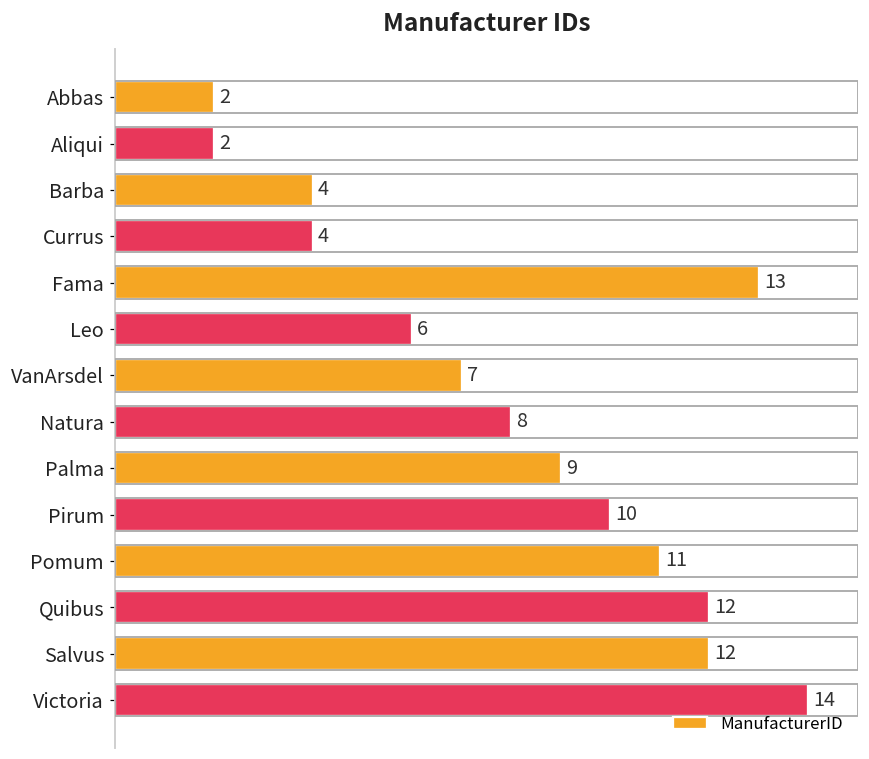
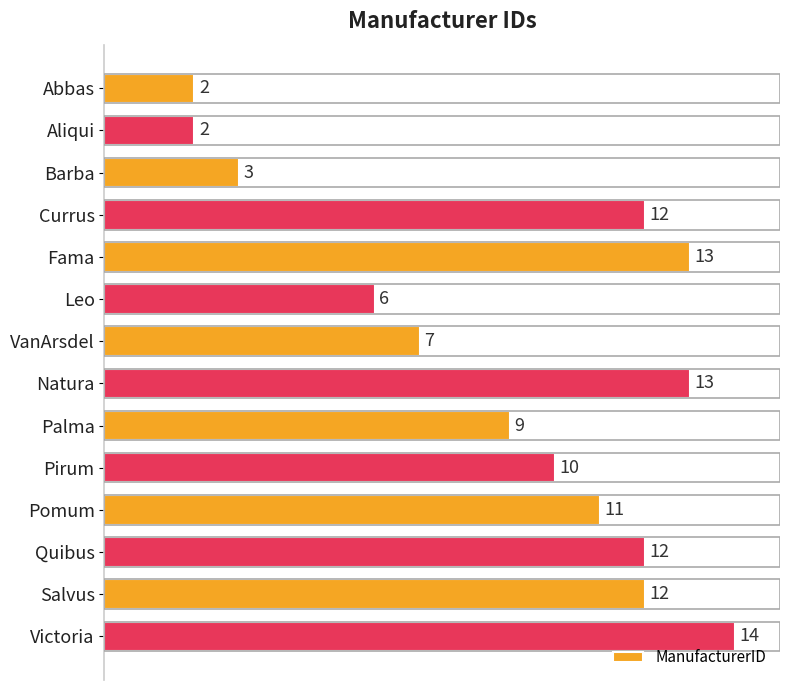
Barba: 4 -> 3
Currus: 4 -> 12
Natura: 8 -> 13
